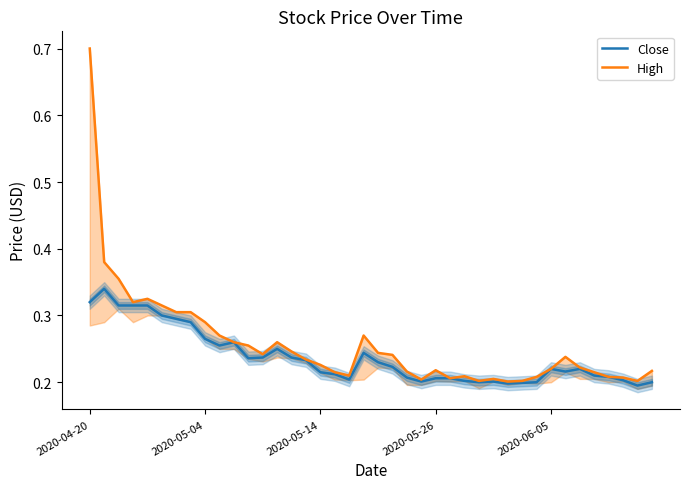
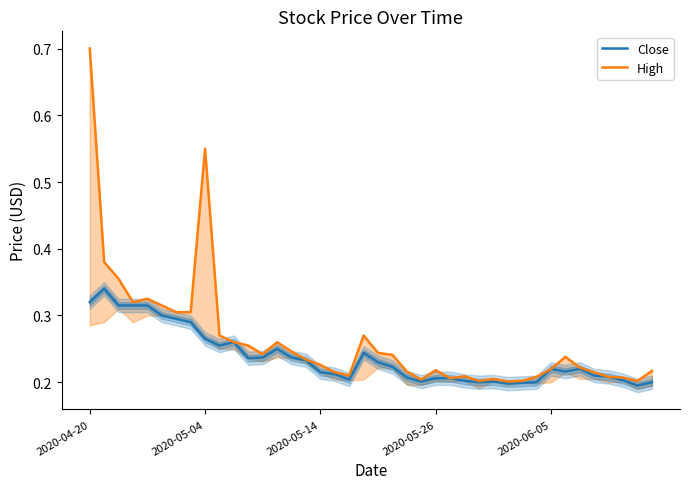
High, 2020-05-04: 0.29 -> 0.55
